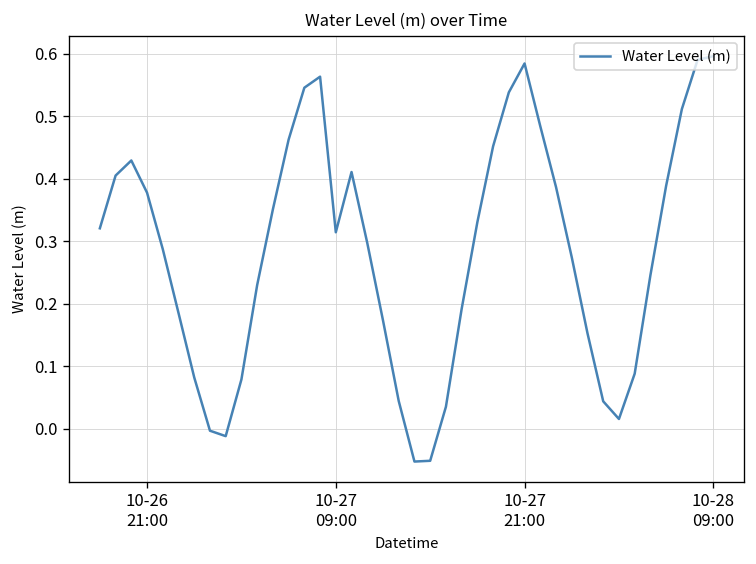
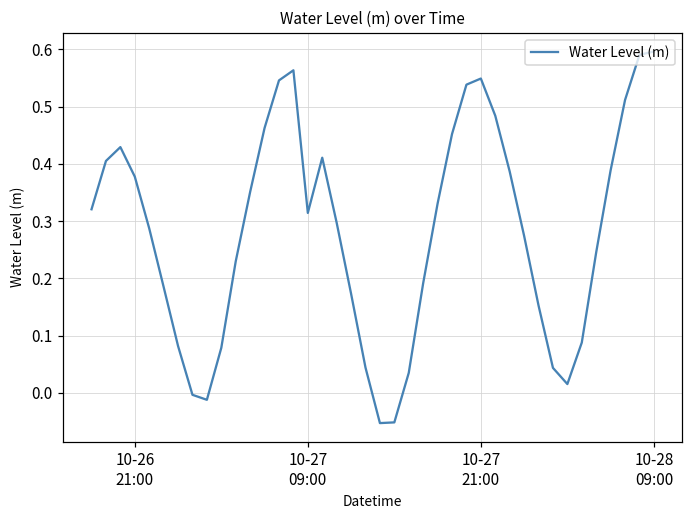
10-27 21:00: 0.58 -> 0.55
